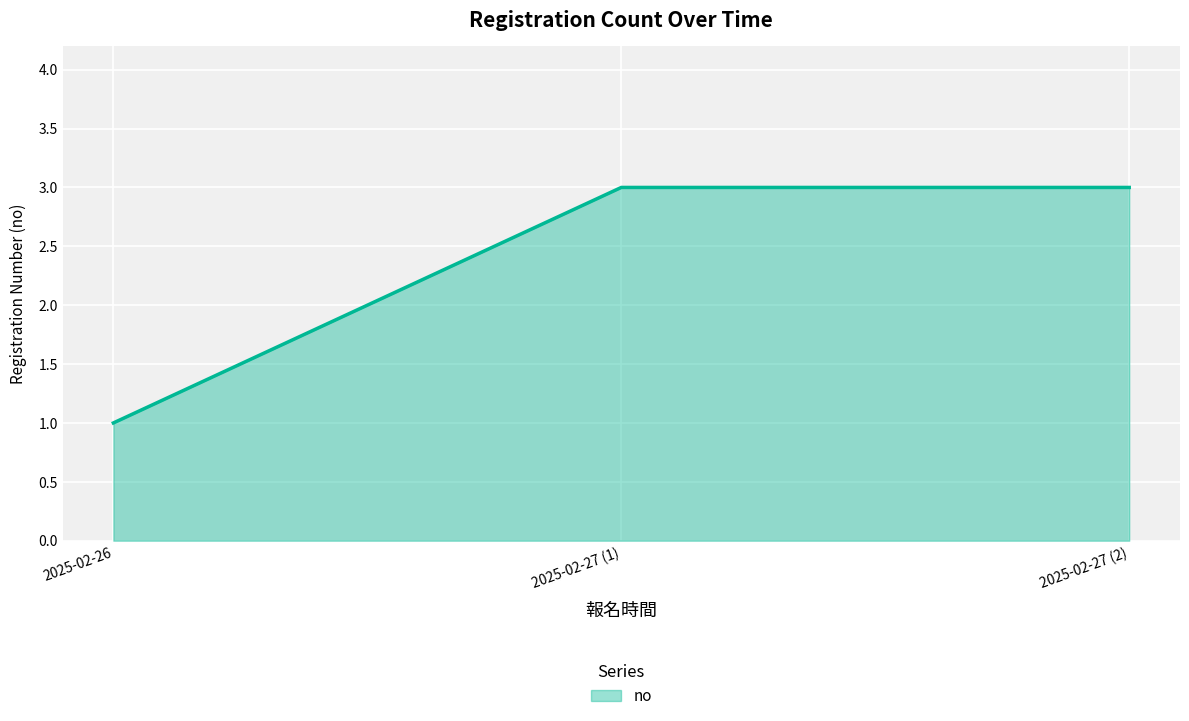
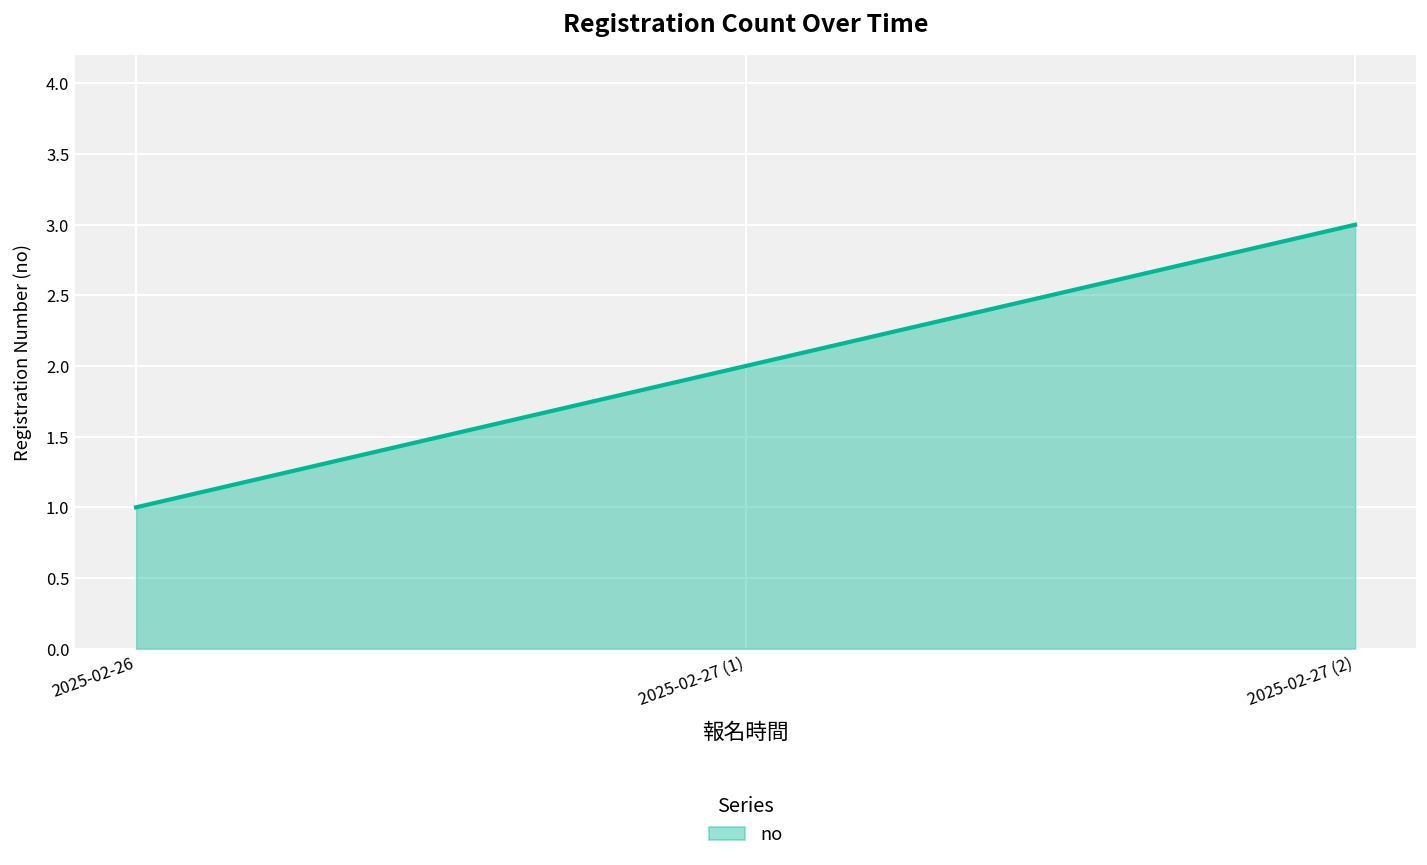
2025-02-27 (1): 3 -> 2
